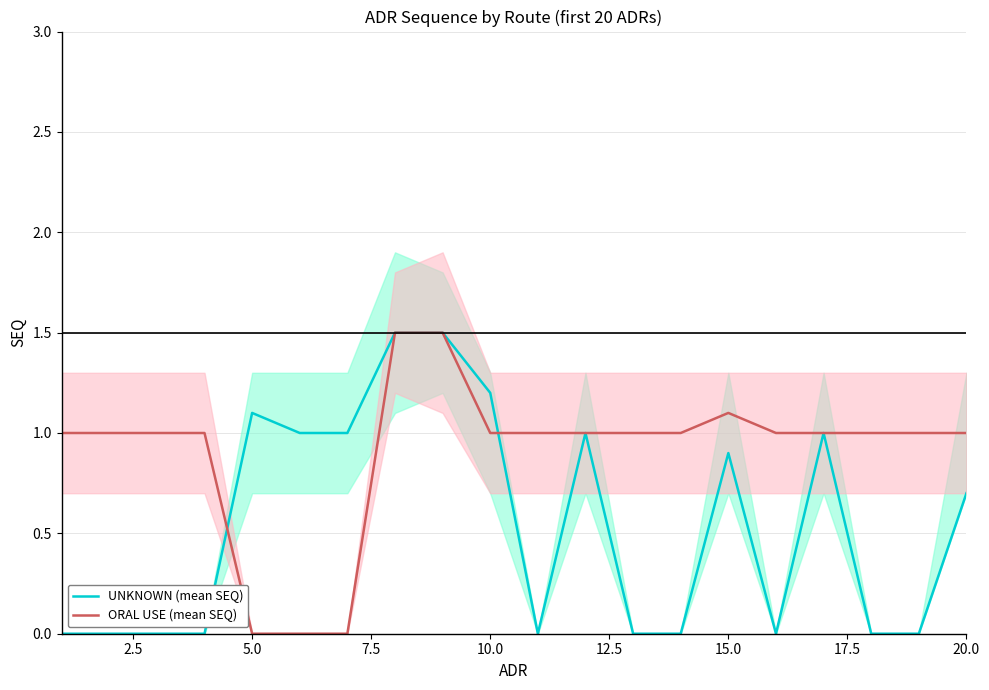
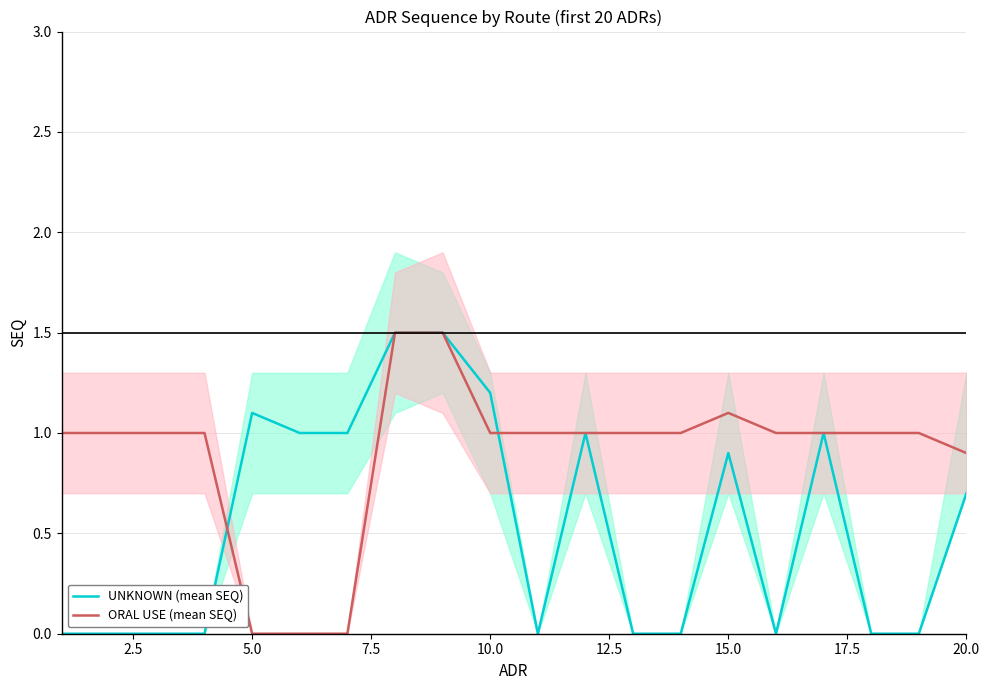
ORAL USE (mean SEQ), 20.0: 1.0 -> 0.9
